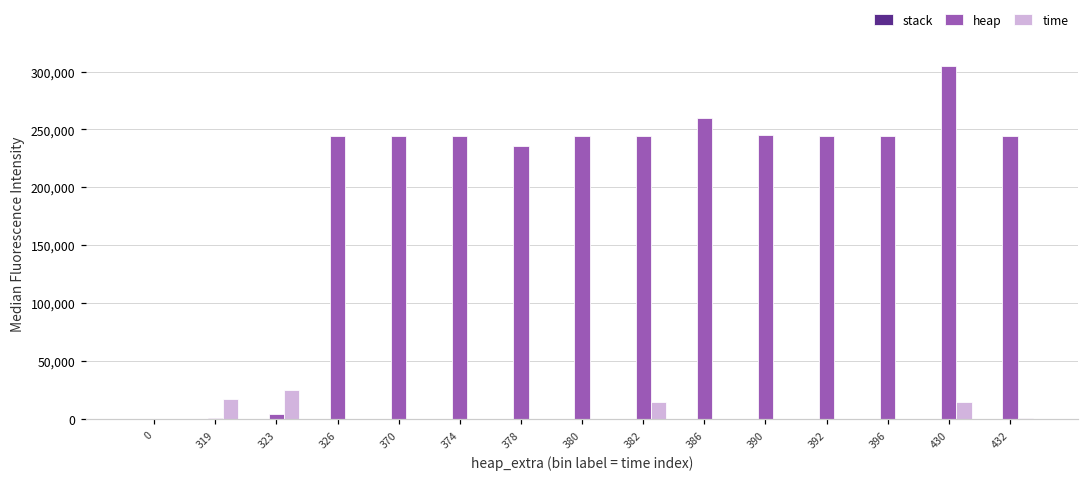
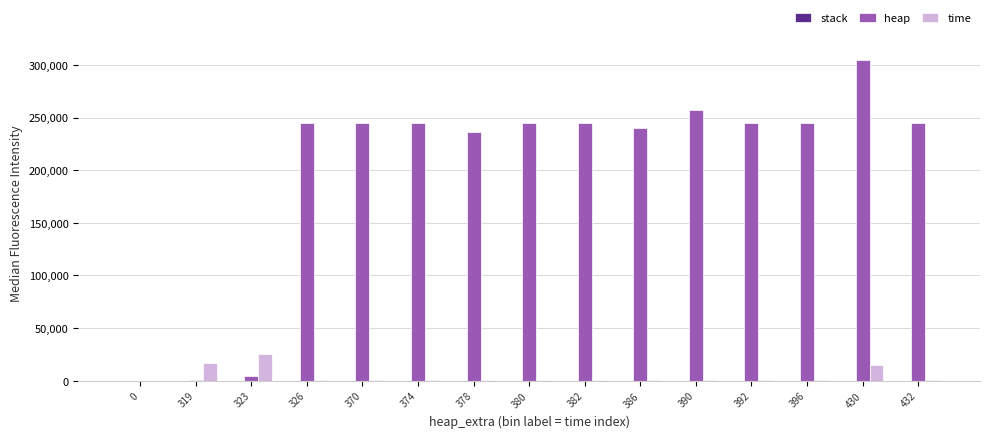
time, 382: 15,000 -> 0
heap, 386: 260,000 -> 240,000
heap, 390: 246,000 -> 257,000
